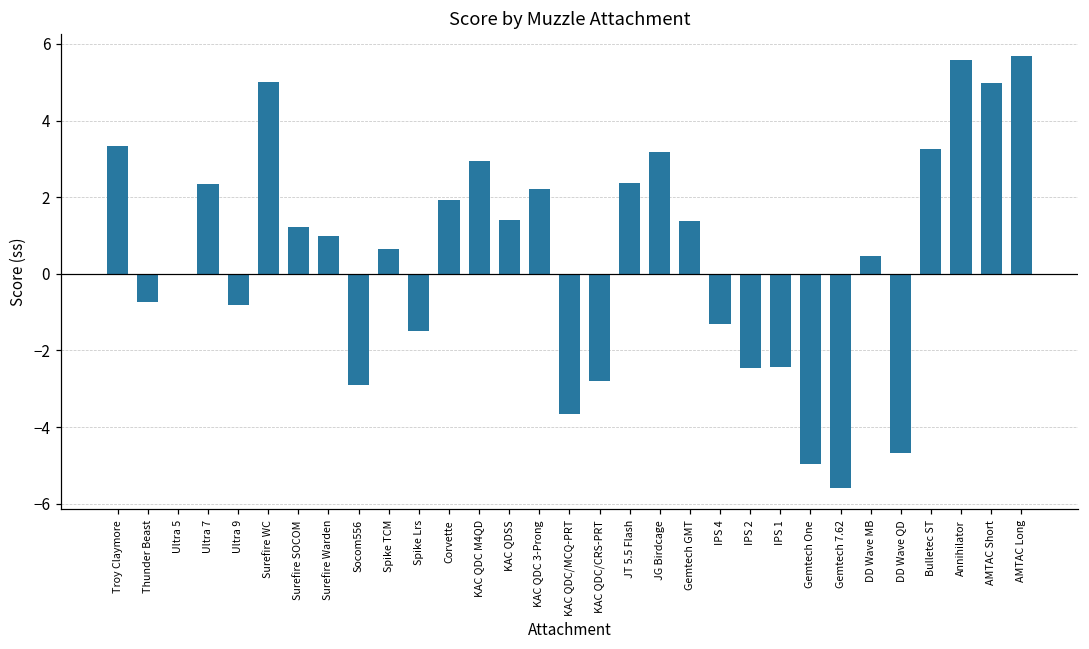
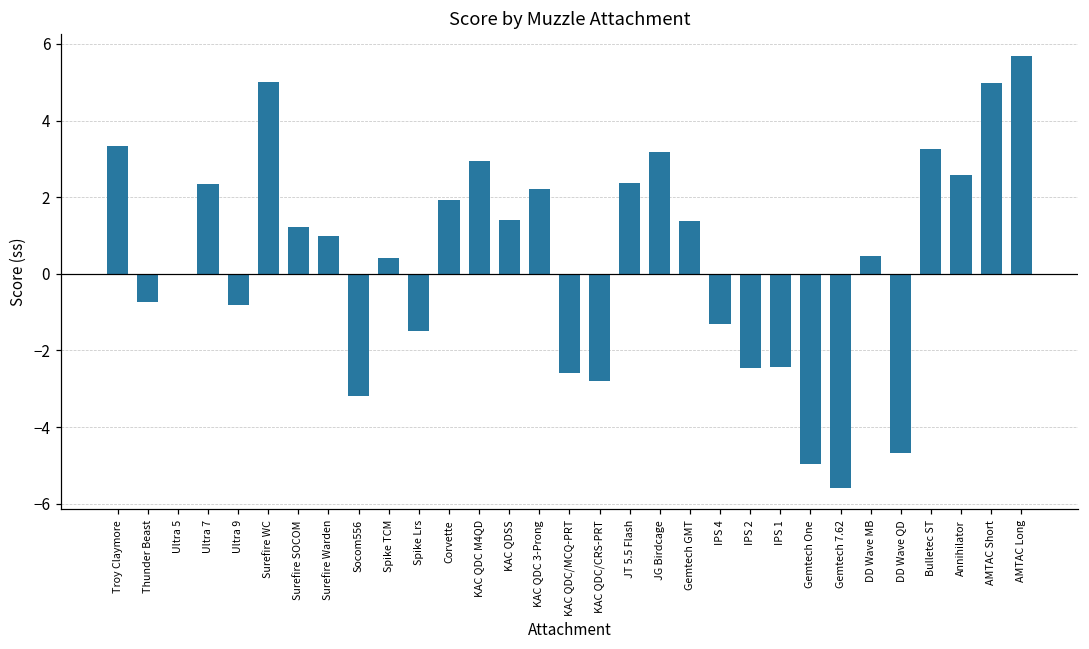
Socom556: -2.9 -> -3.2
Spike TCM: 0.7 -> 0.4
KAC QDC/MCQ-PRT: -3.7 -> -2.6
Annihilator: 5.6 -> 2.6
